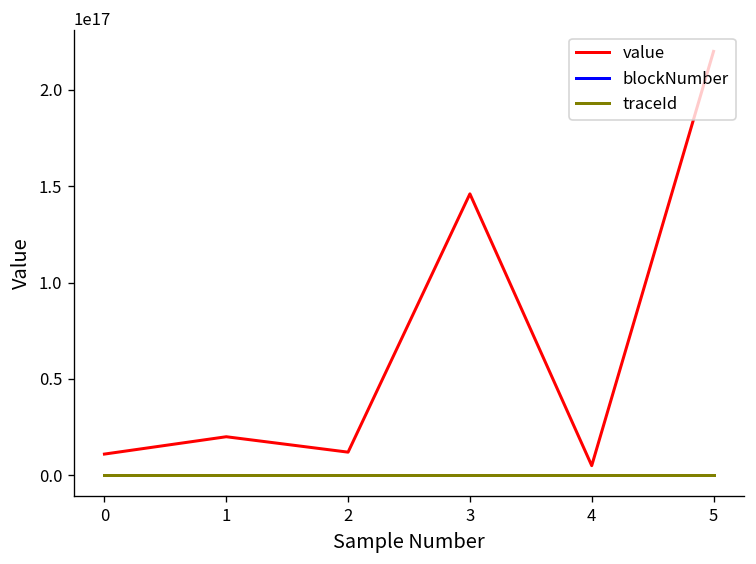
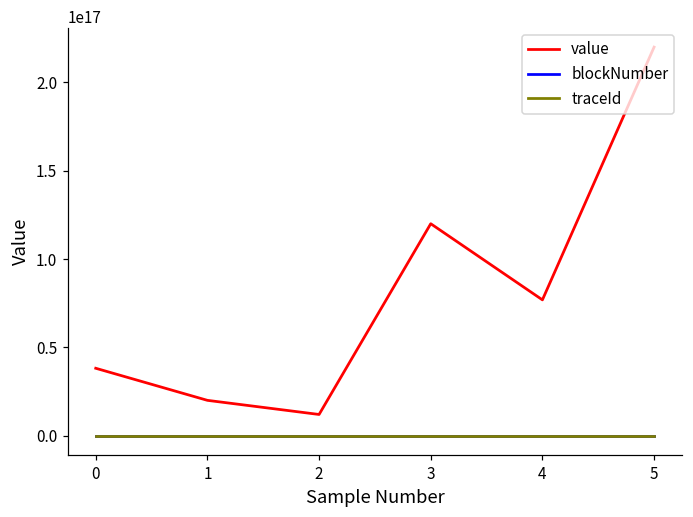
value, 0: 11000000000000000 -> 38000000000000000
value, 3: 146000000000000000 -> 120000000000000000
value, 4: 5000000000000000 -> 77000000000000000
